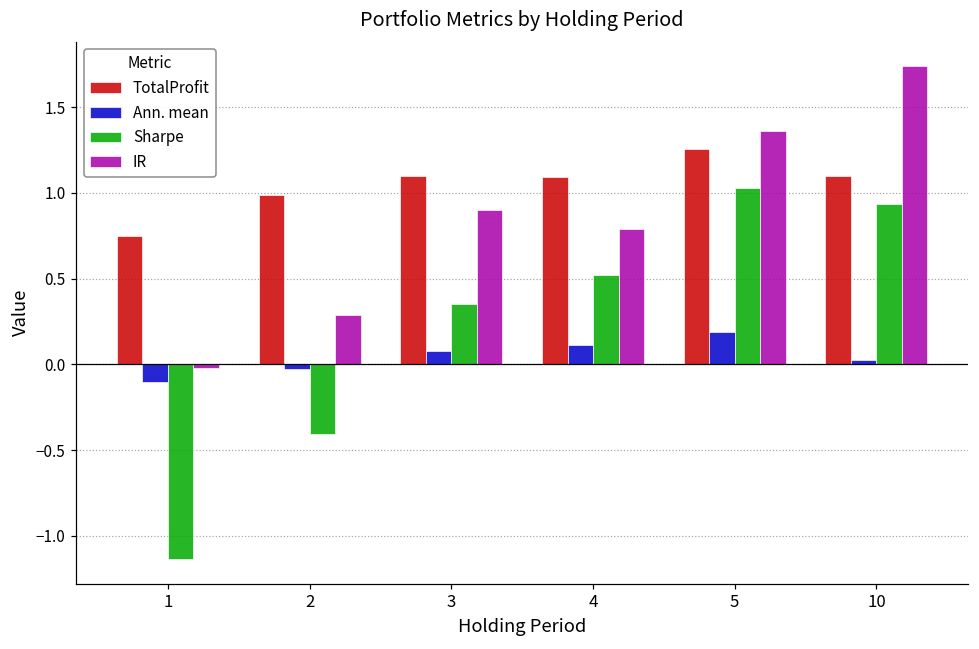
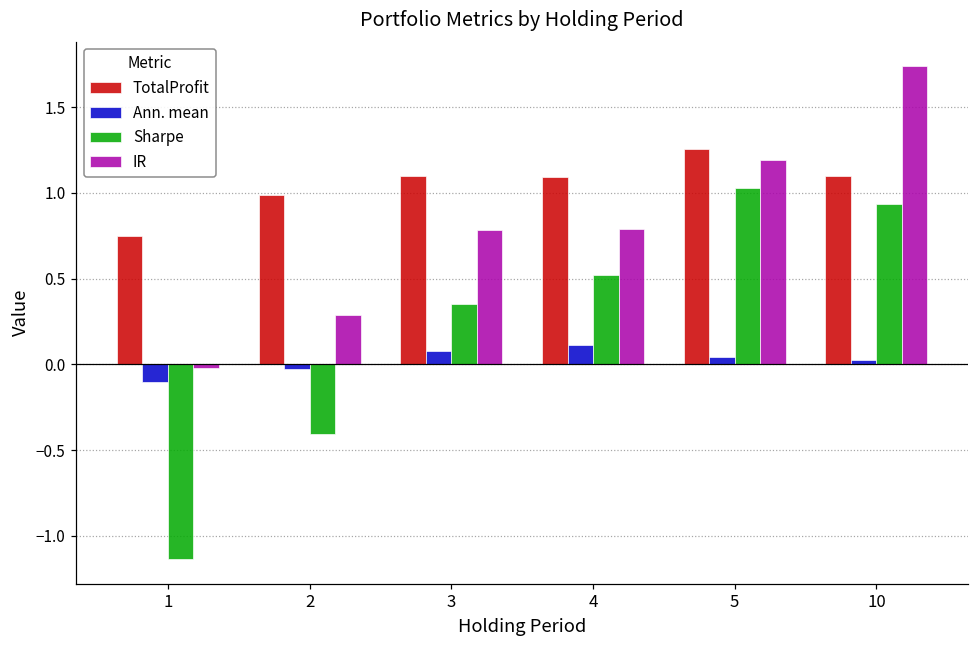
IR, 3: 0.90 -> 0.79
Ann. mean, 5: 0.19 -> 0.04
IR, 5: 1.36 -> 1.19
